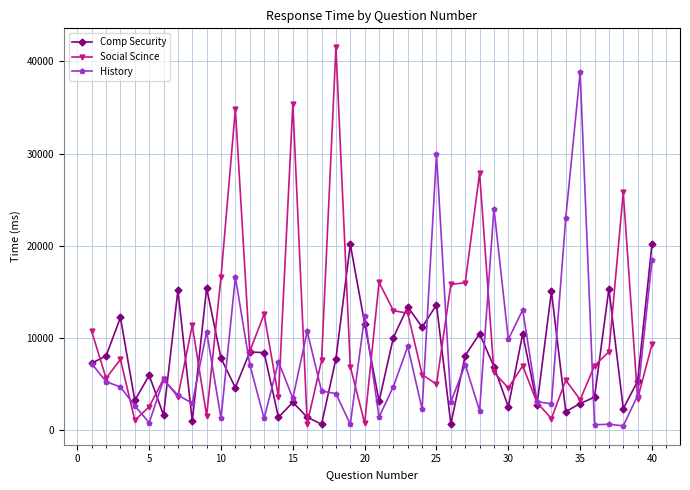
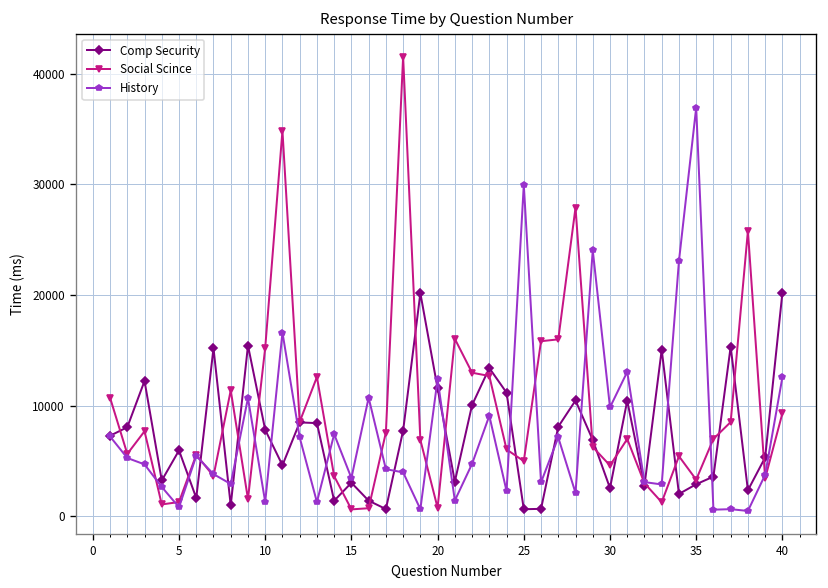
Social Scince, 5: 3000 -> 1000
Social Scince, 10: 17000 -> 15000
Social Scince, 15: 35000 -> 1000
Comp Security, 25: 14000 -> 1000
History, 35: 39000 -> 37000
History, 40: 18000 -> 13000
